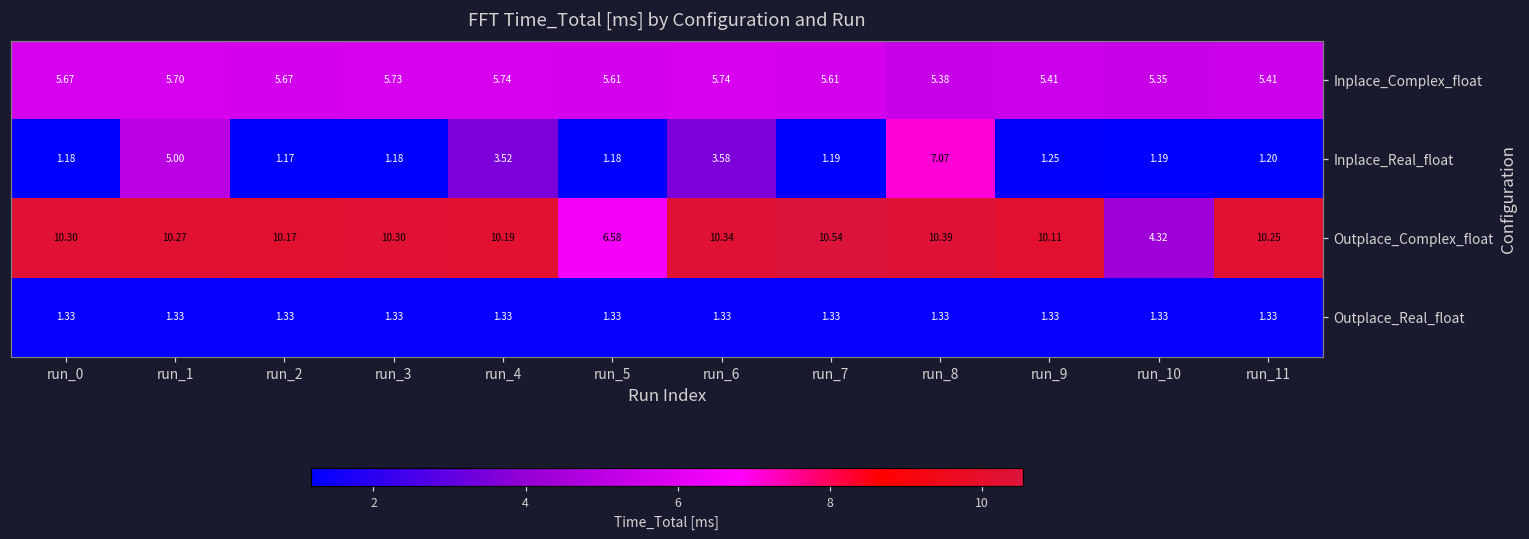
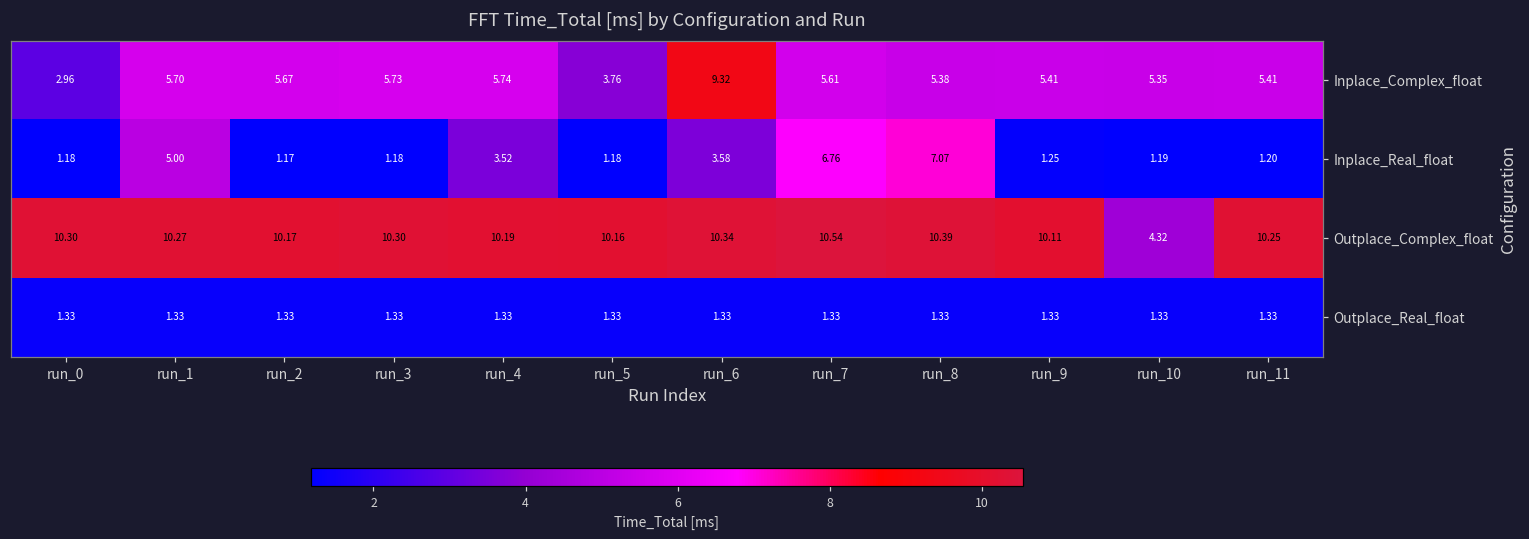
Inplace_Complex_float, run_0: 5.67 -> 2.96
Inplace_Complex_float, run_5: 5.61 -> 3.76
Inplace_Complex_float, run_6: 5.74 -> 9.32
Inplace_Real_float, run_7: 1.19 -> 6.76
Outplace_Complex_float, run_5: 6.58 -> 10.16
